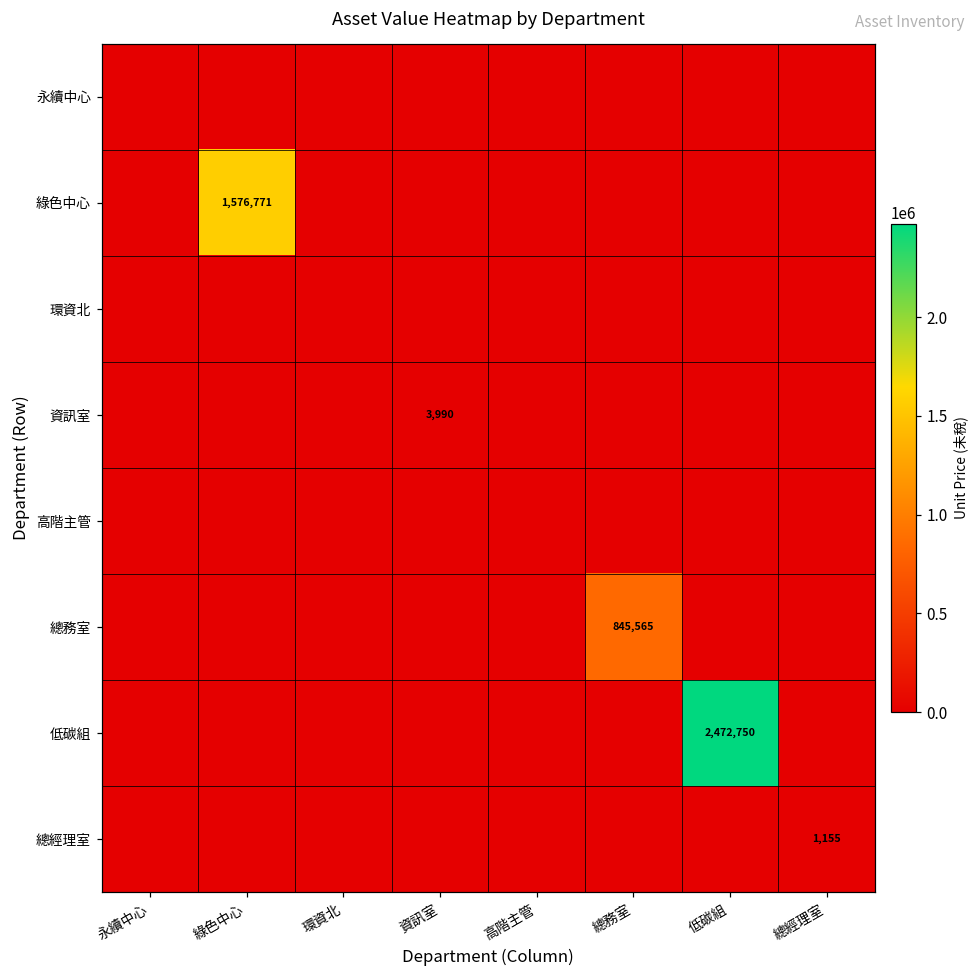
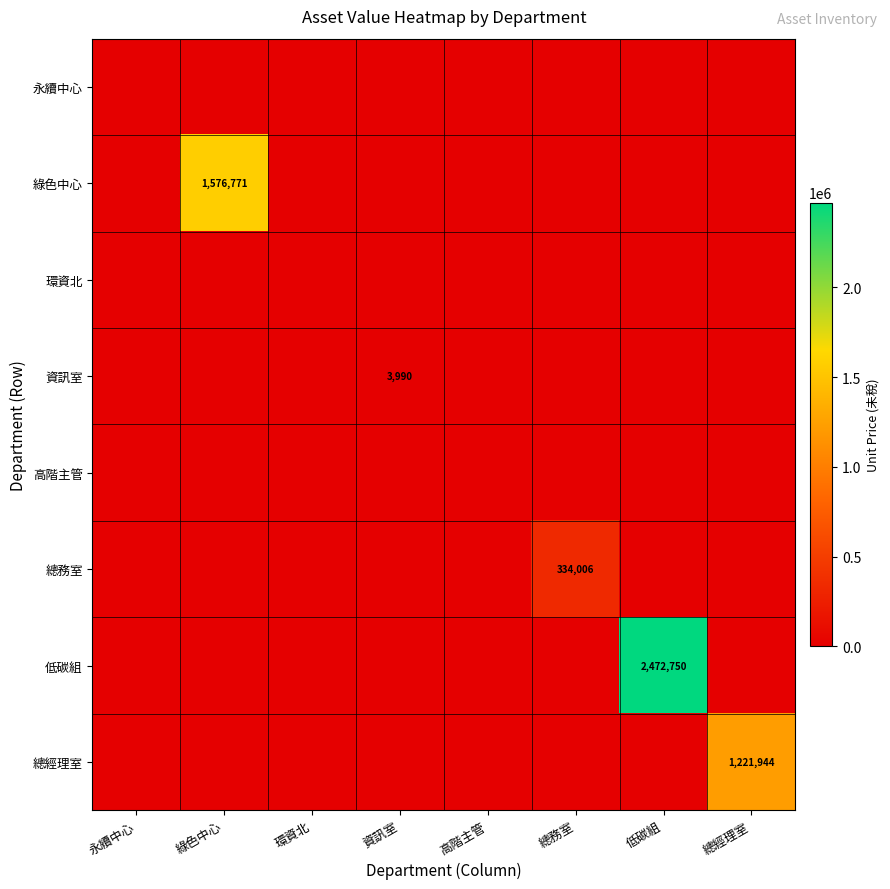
總務室, 總務室: 845,565 -> 334,006
總經理室, 總經理室: 1,155 -> 1,221,944
